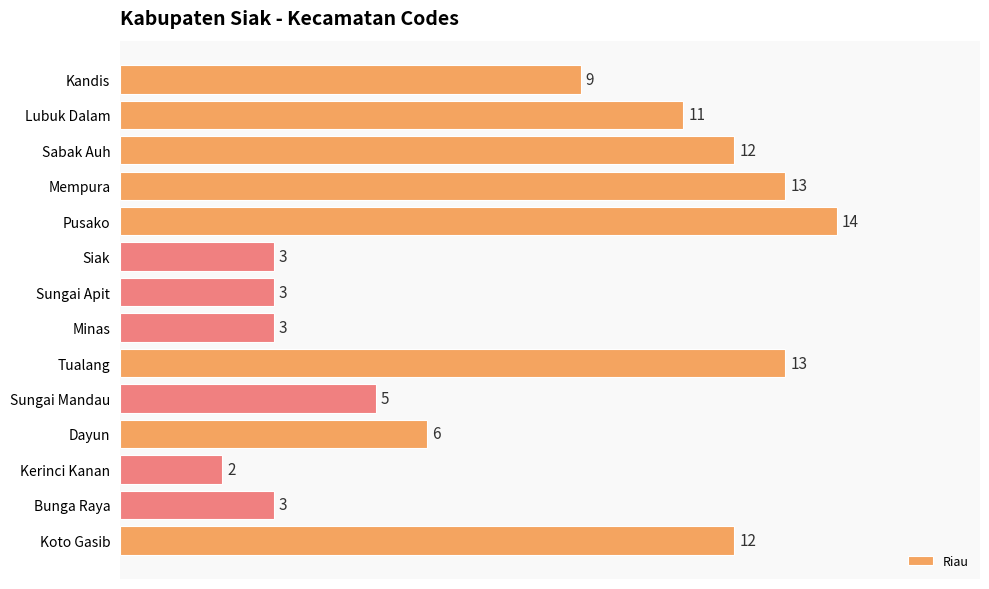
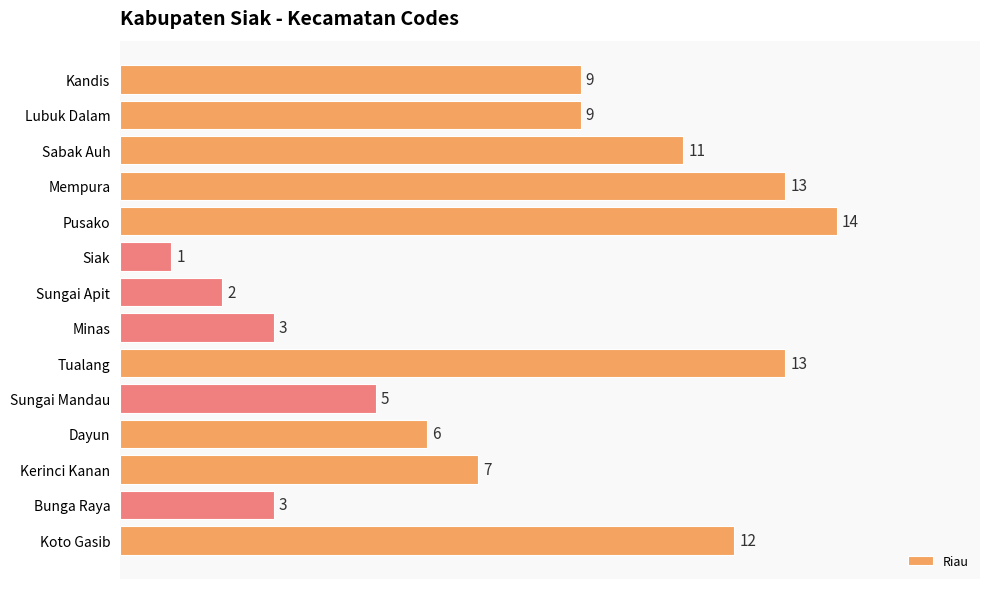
Lubuk Dalam: 11 -> 9
Sabak Auh: 12 -> 11
Siak: 3 -> 1
Sungai Apit: 3 -> 2
Kerinci Kanan: 2 -> 7
